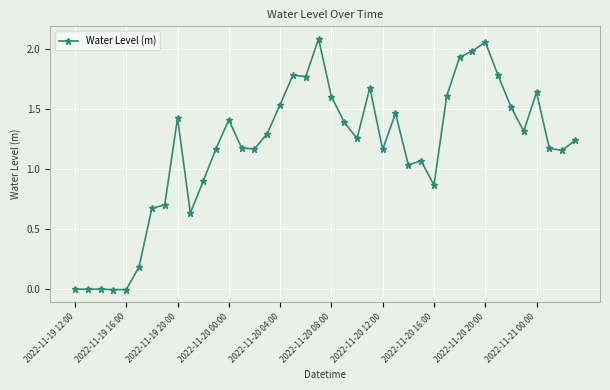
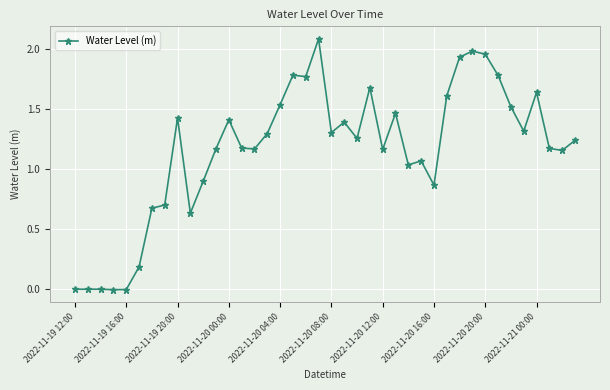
2022-11-20 08:00: 1.61 -> 1.31
2022-11-20 20:00: 2.06 -> 1.96
